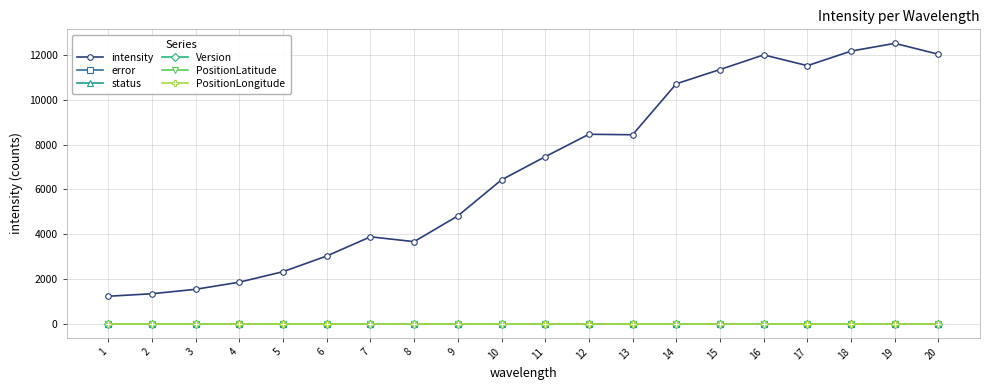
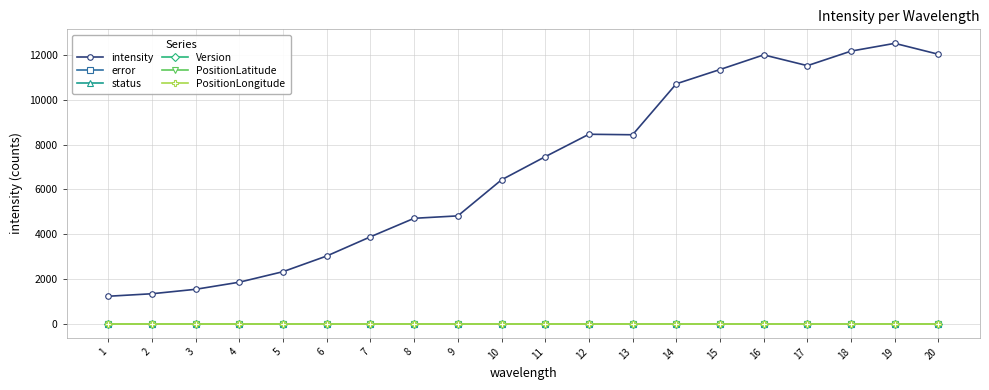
intensity, 8: 3700 -> 4700
